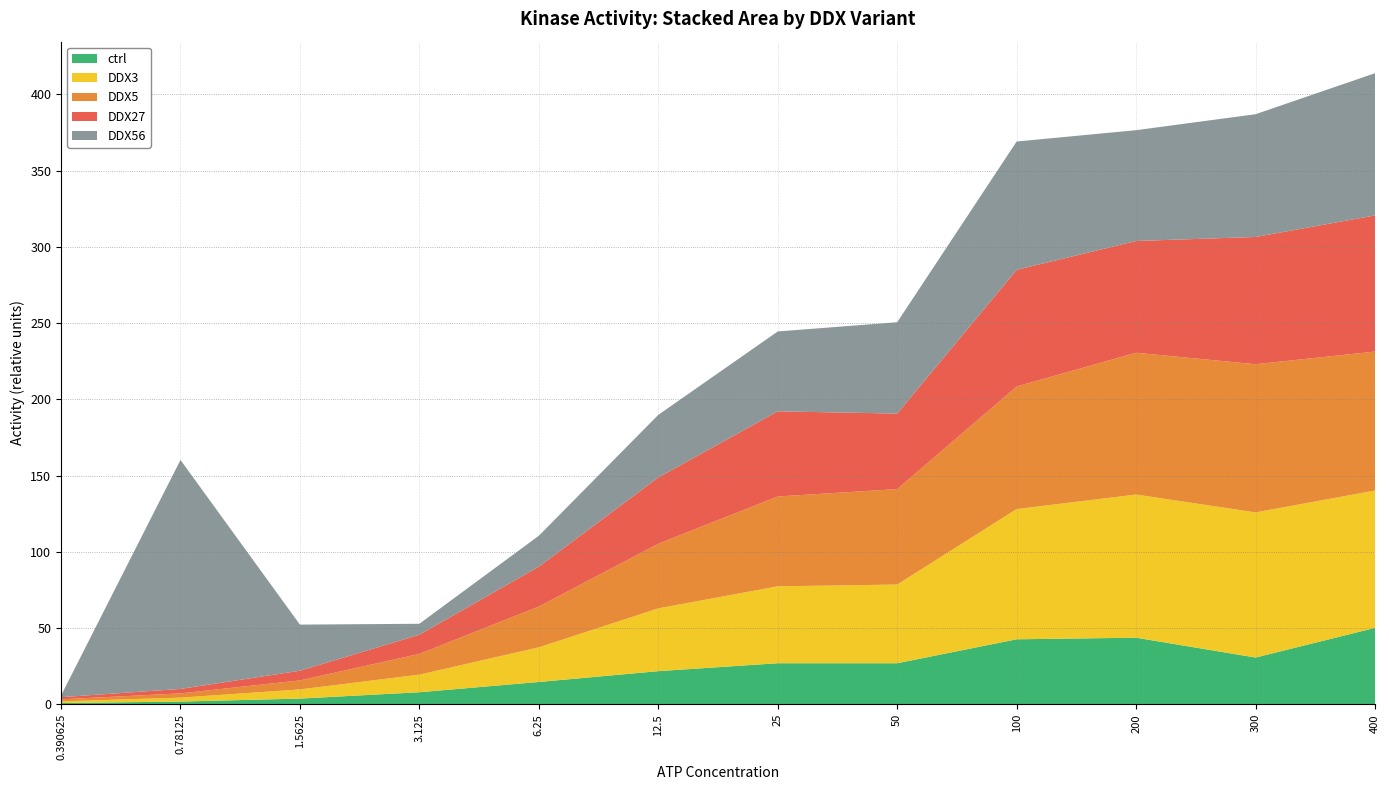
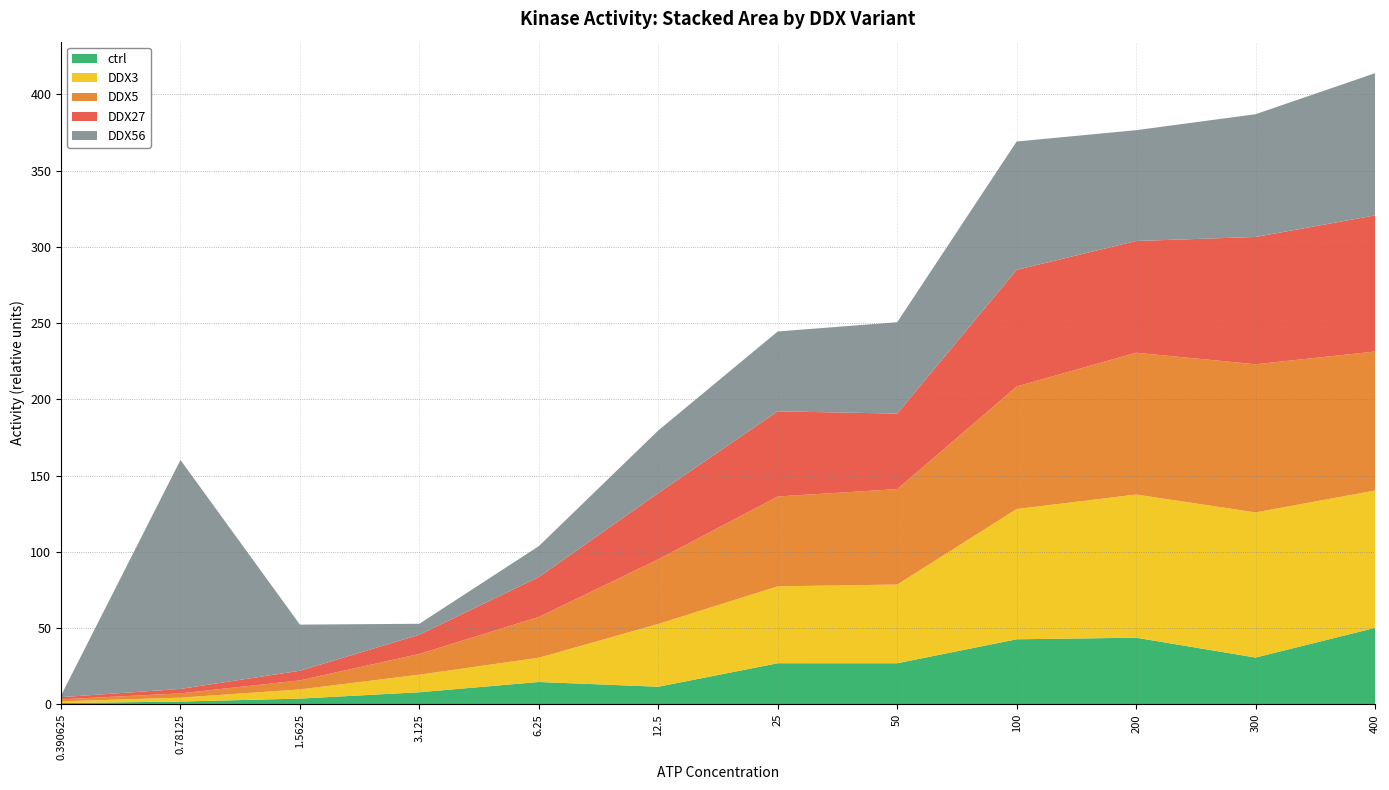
DDX3, 6.25: 23 -> 16
ctrl, 12.5: 22 -> 12
